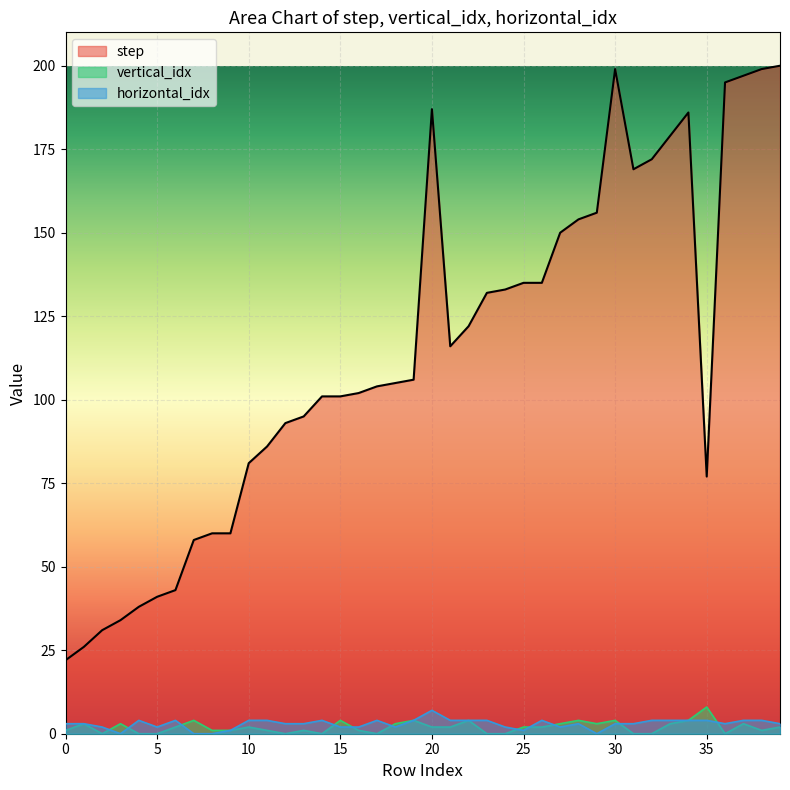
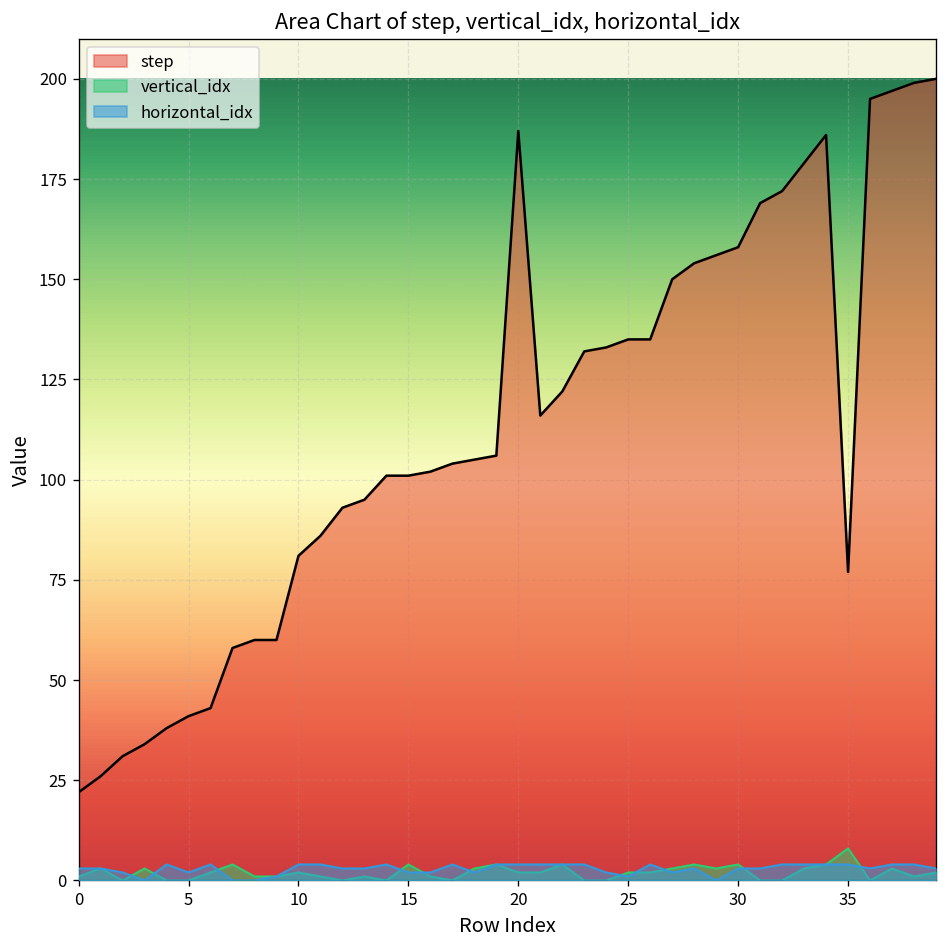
horizontal_idx, 20: 7 -> 4
step, 30: 199 -> 158
